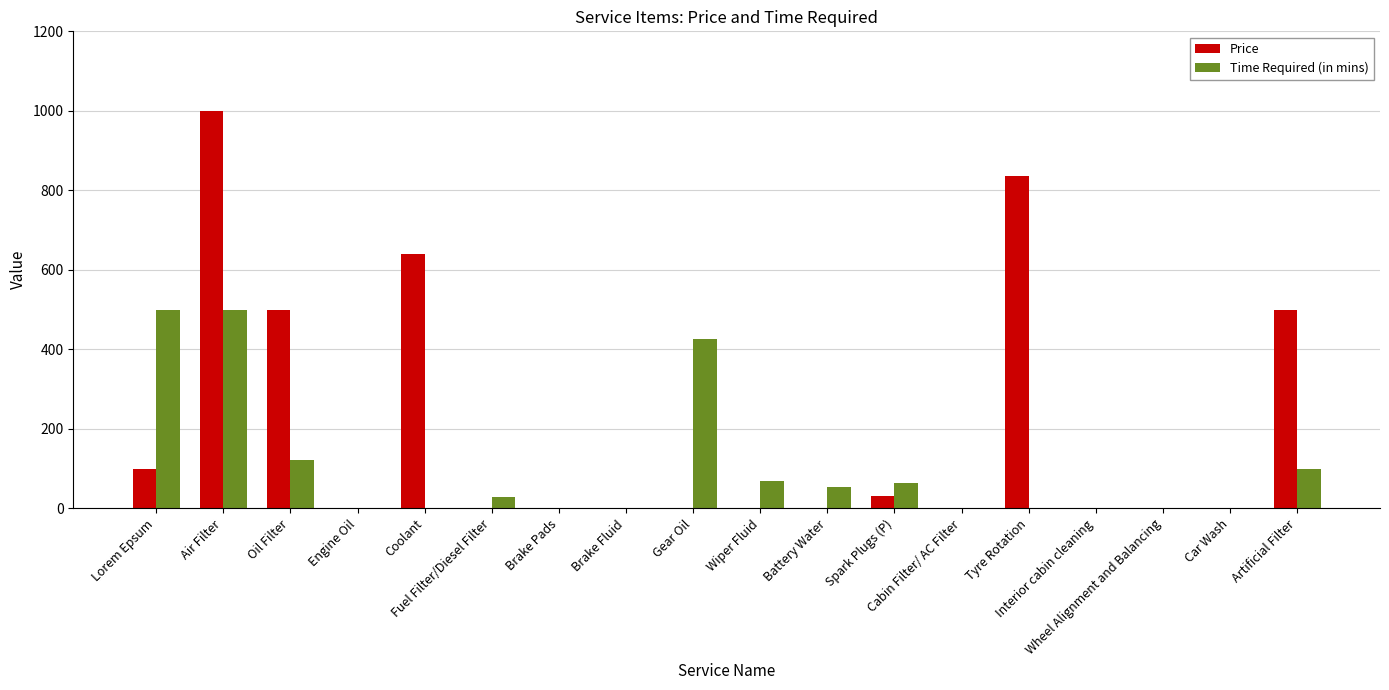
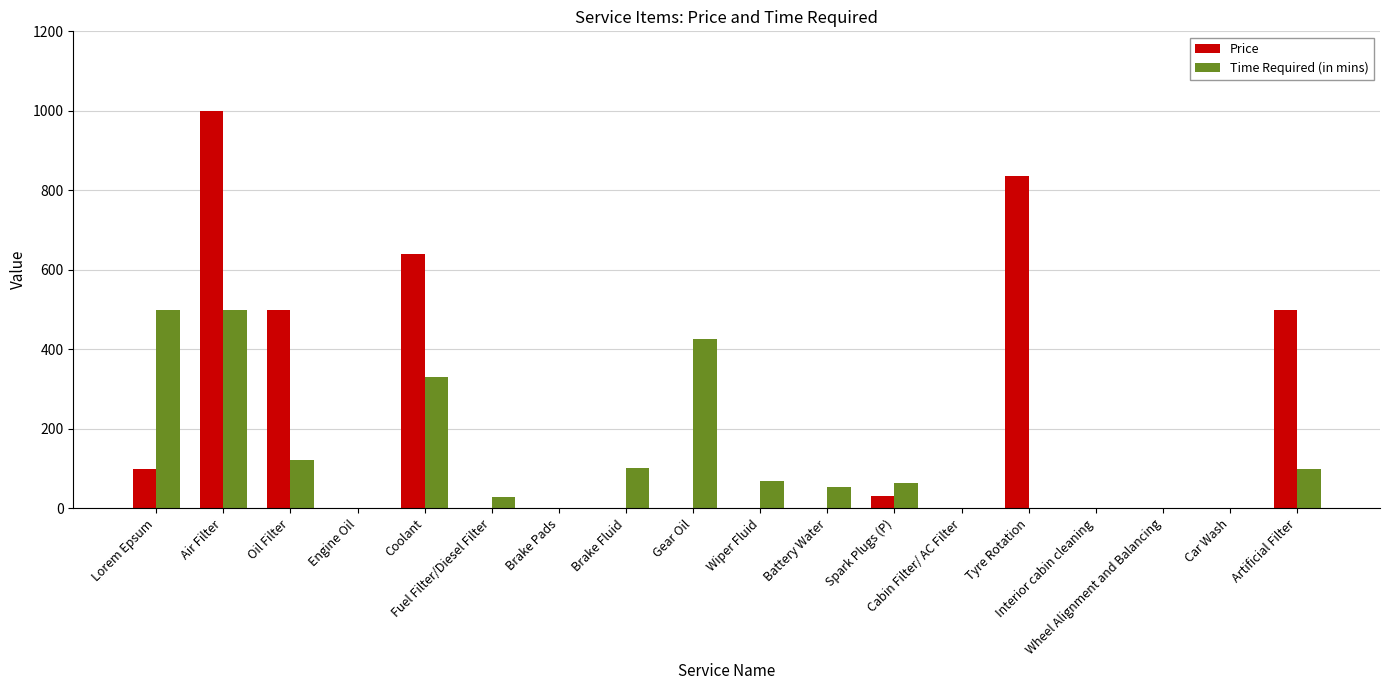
Time Required (in mins), Coolant: 0 -> 330
Time Required (in mins), Brake Fluid: 0 -> 100
